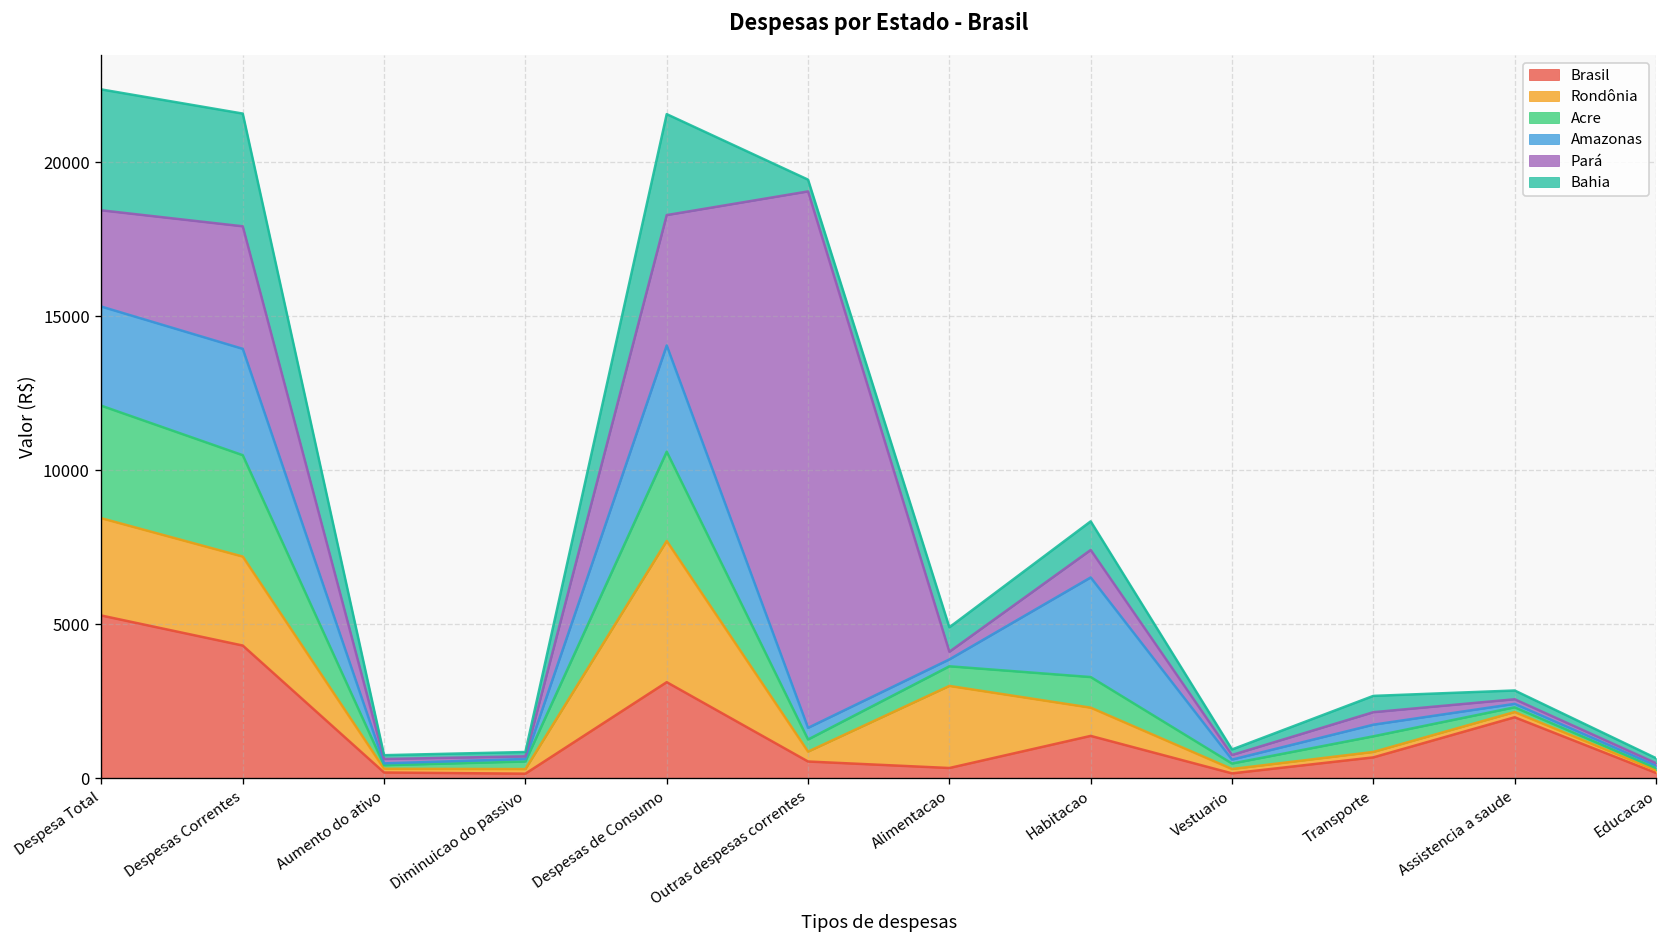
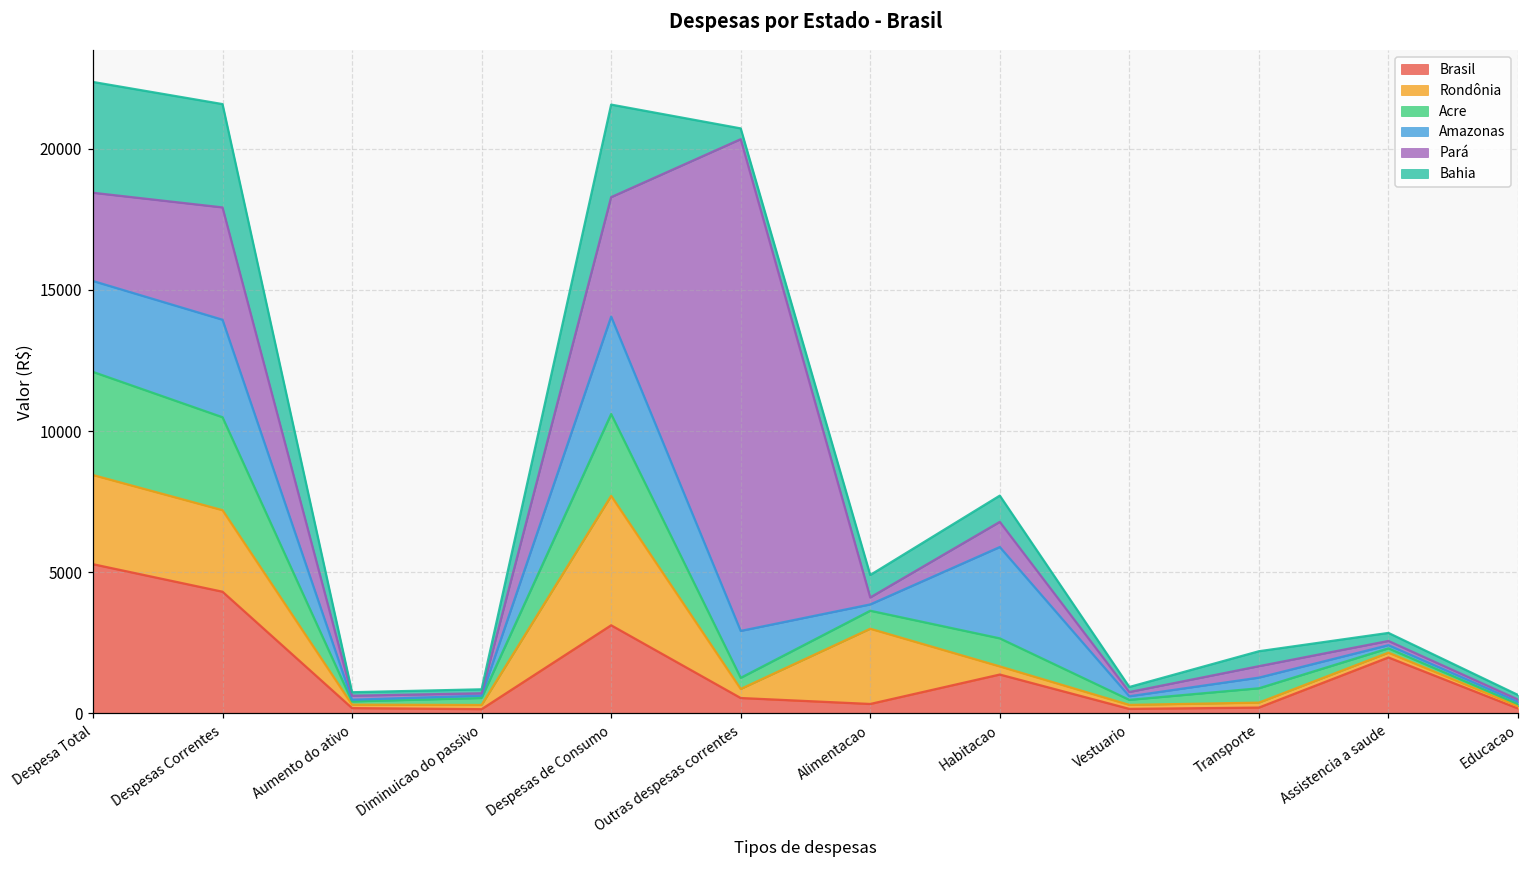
Amazonas, Outras despesas correntes: 400 -> 1700
Rondônia, Habitacao: 900 -> 300
Brasil, Transporte: 700 -> 200
